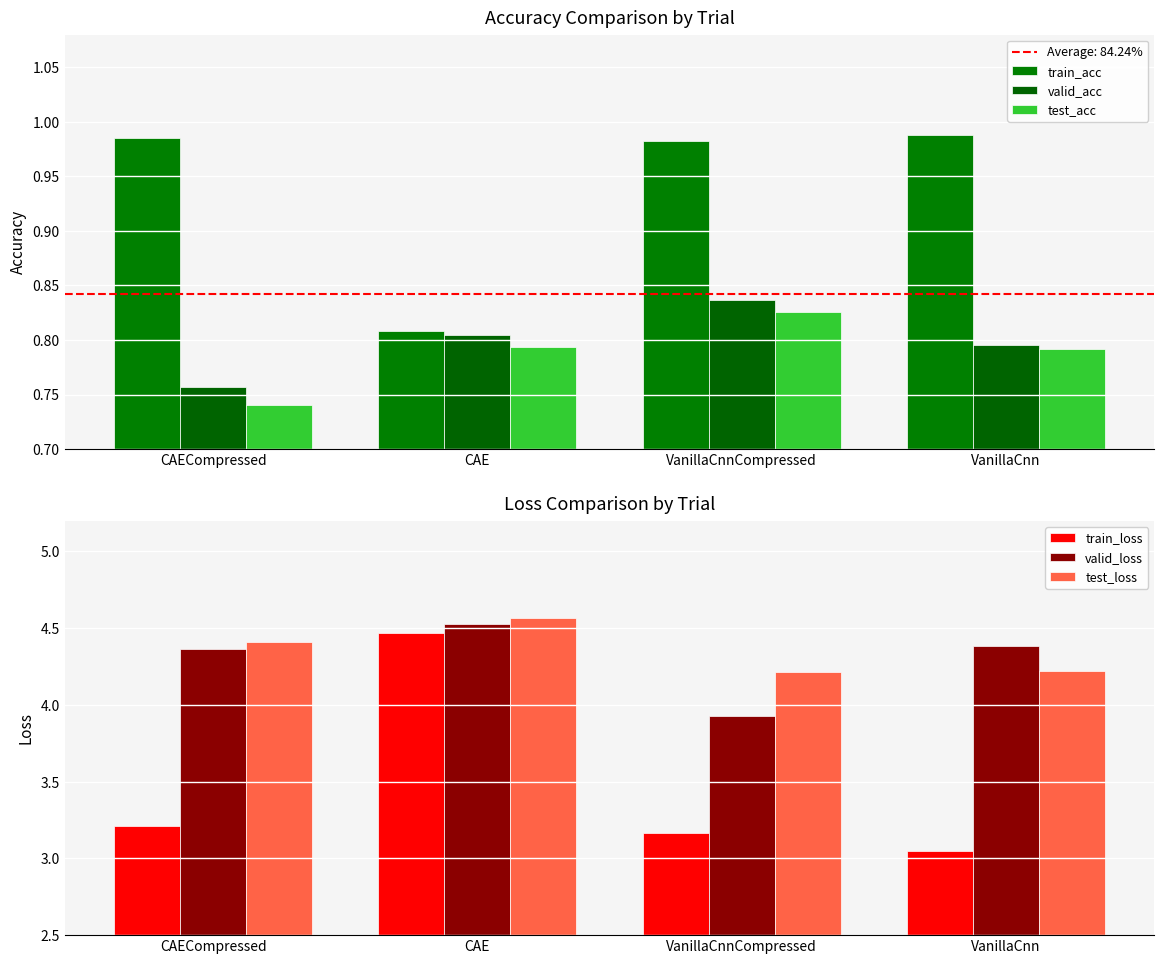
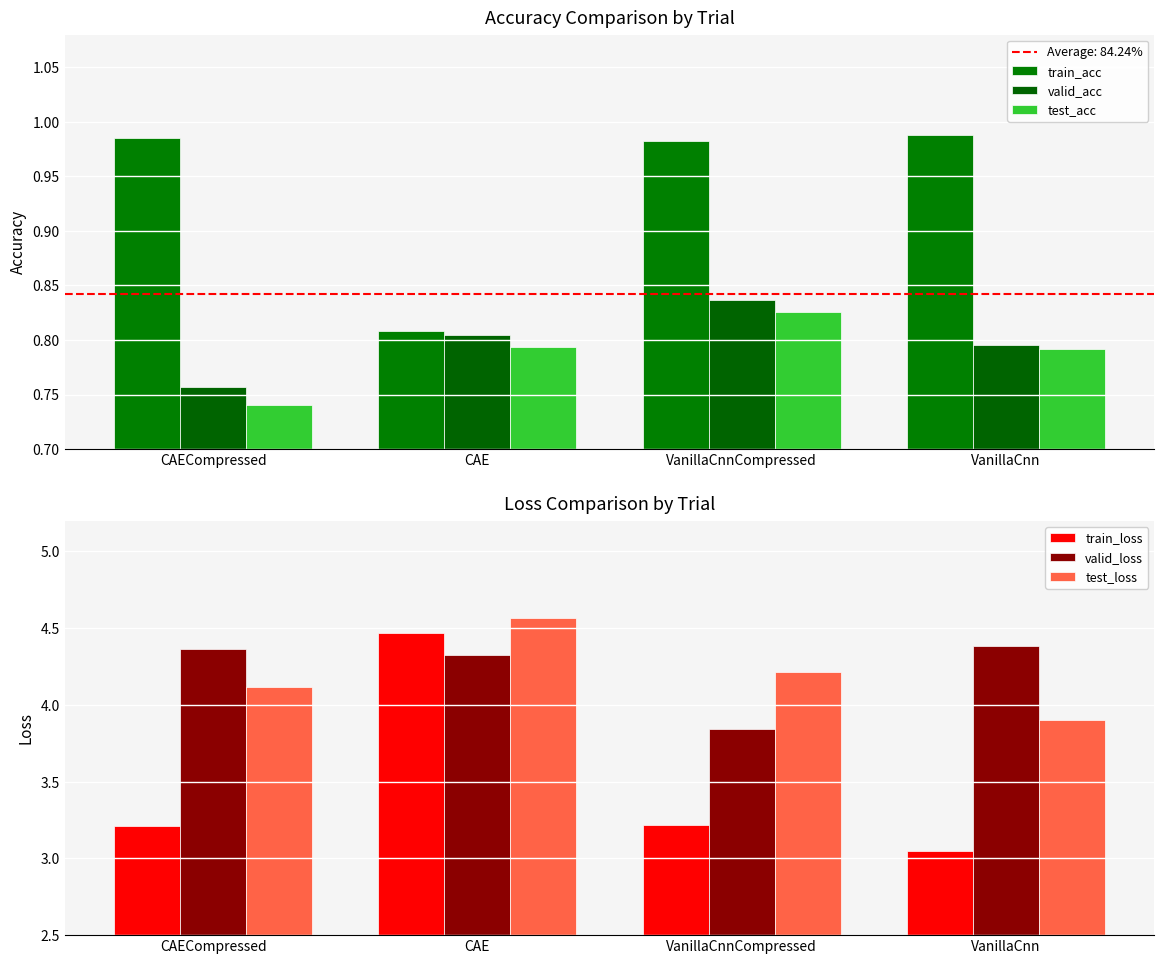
Loss Comparison by Trial, test_loss, CAECompressed: 4.41 -> 4.12
Loss Comparison by Trial, valid_loss, CAE: 4.53 -> 4.32
Loss Comparison by Trial, train_loss, VanillaCnnCompressed: 3.17 -> 3.22
Loss Comparison by Trial, valid_loss, VanillaCnnCompressed: 3.93 -> 3.84
Loss Comparison by Trial, test_loss, VanillaCnn: 4.22 -> 3.90
